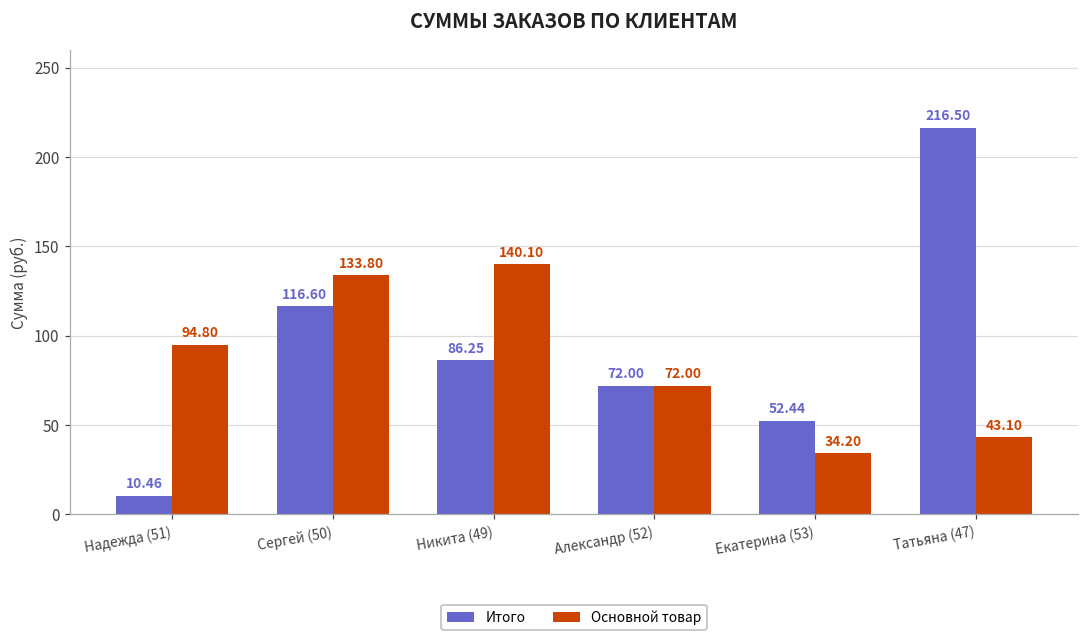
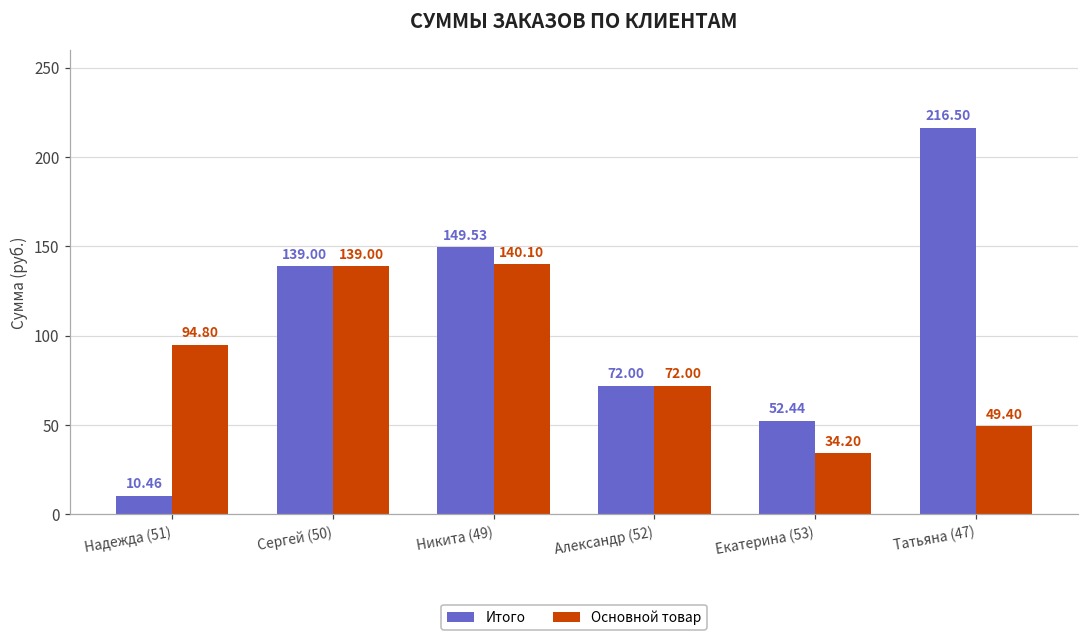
Итого, Сергей (50): 116.60 -> 139.00
Основной товар, Сергей (50): 133.80 -> 139.00
Итого, Никита (49): 86.25 -> 149.53
Основной товар, Татьяна (47): 43.10 -> 49.40
